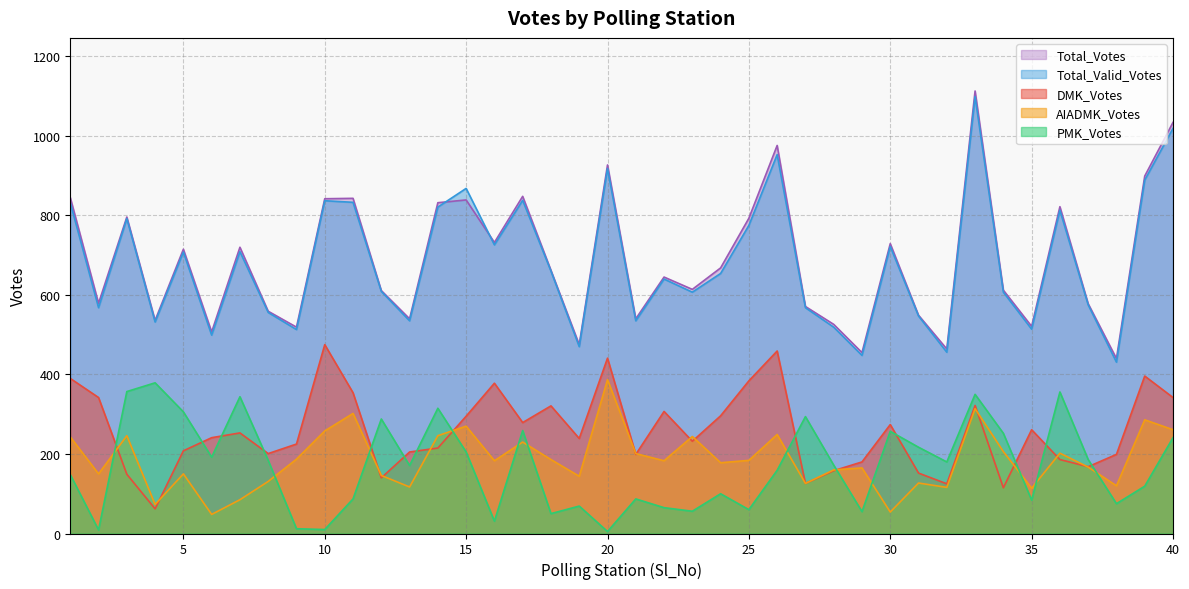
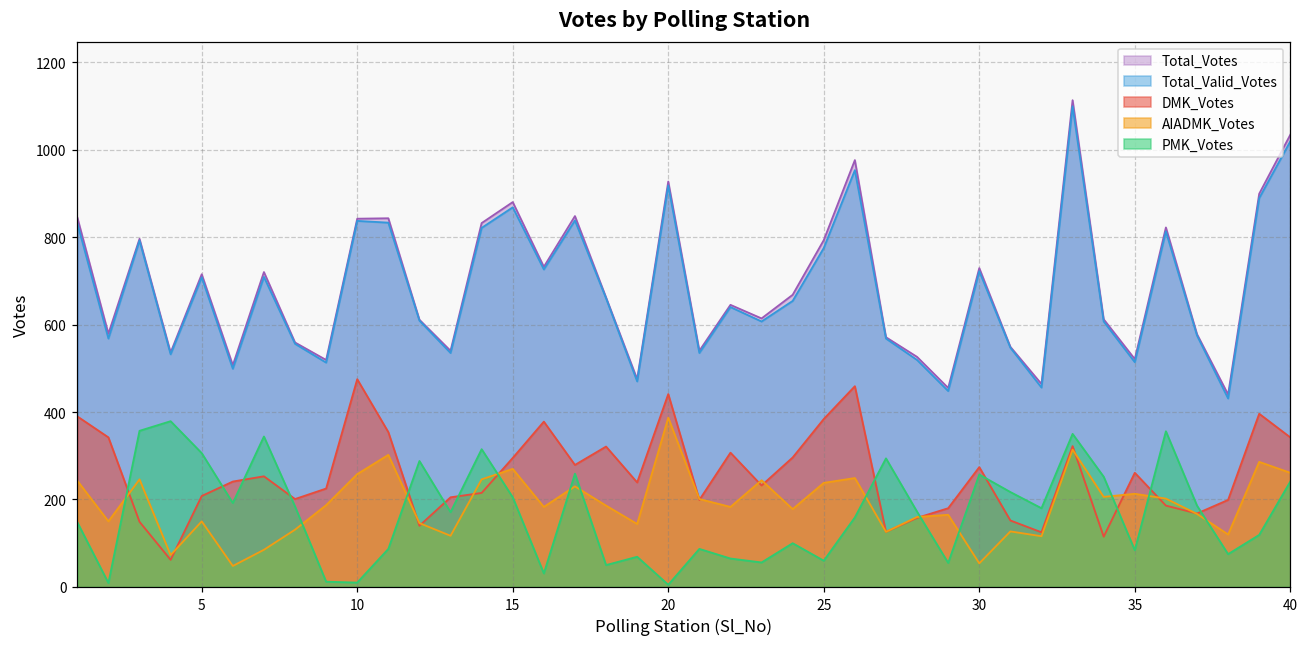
Total_Votes, 15: 840 -> 880
AIADMK_Votes, 25: 180 -> 240
AIADMK_Votes, 35: 110 -> 210
